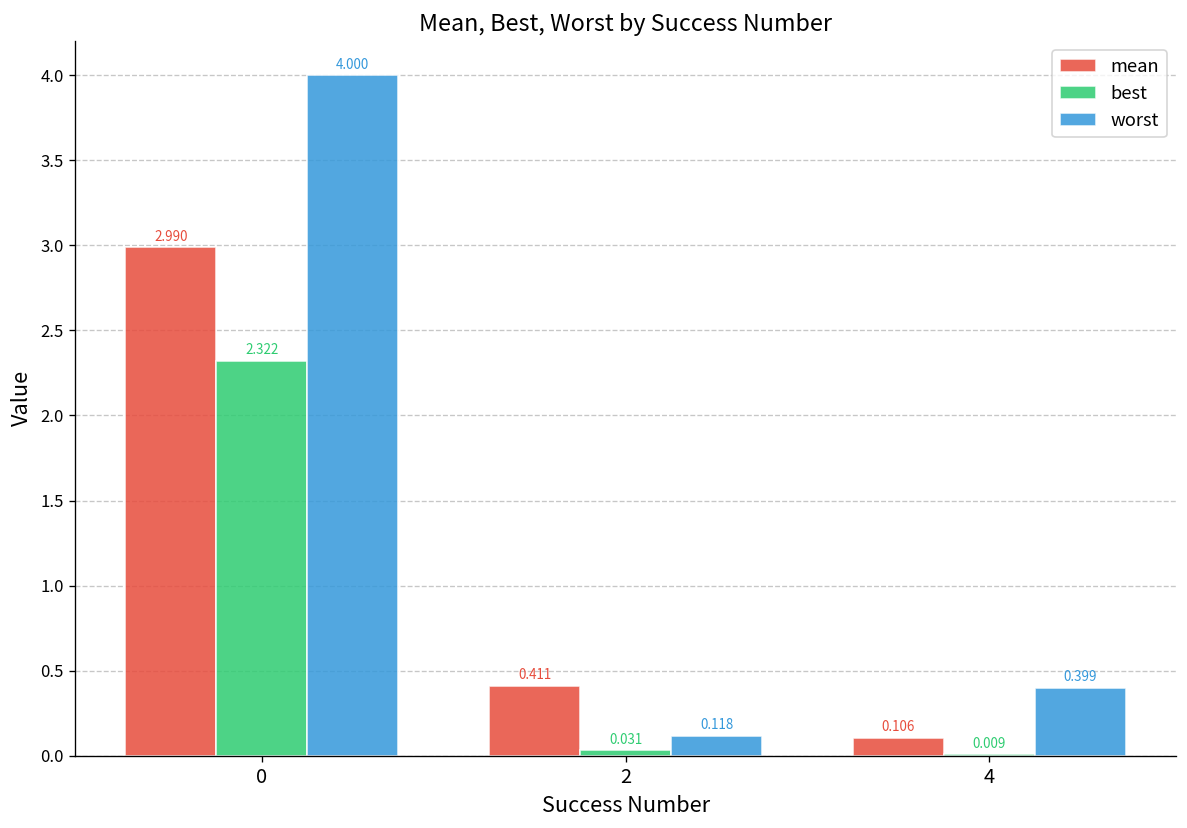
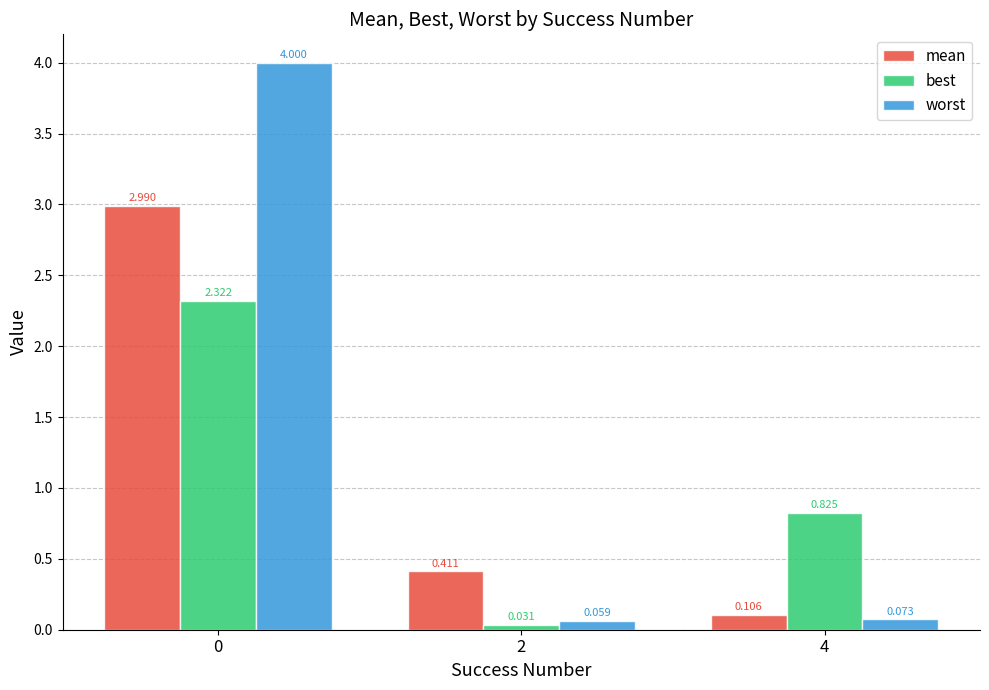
worst, 2: 0.118 -> 0.059
best, 4: 0.009 -> 0.825
worst, 4: 0.399 -> 0.073
